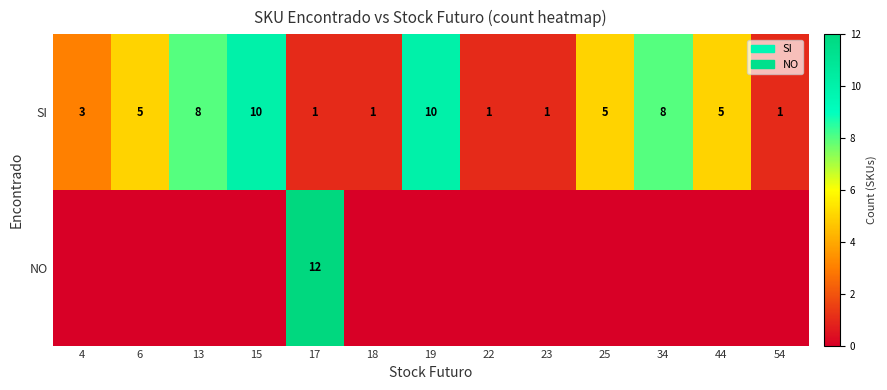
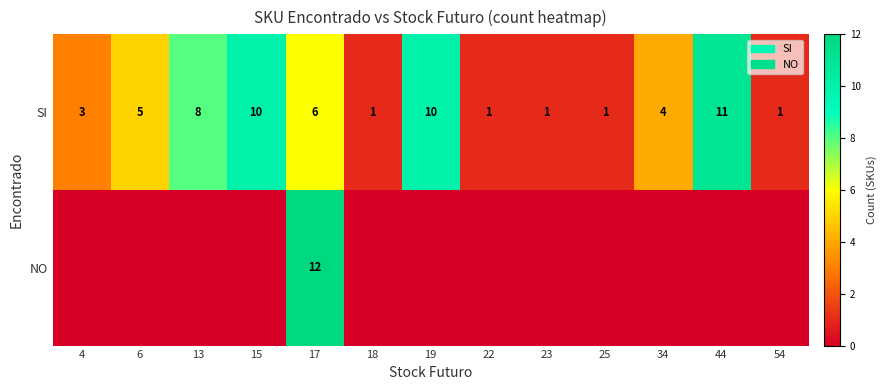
SI, 17: 1 -> 6
SI, 25: 5 -> 1
SI, 34: 8 -> 4
SI, 44: 5 -> 11
